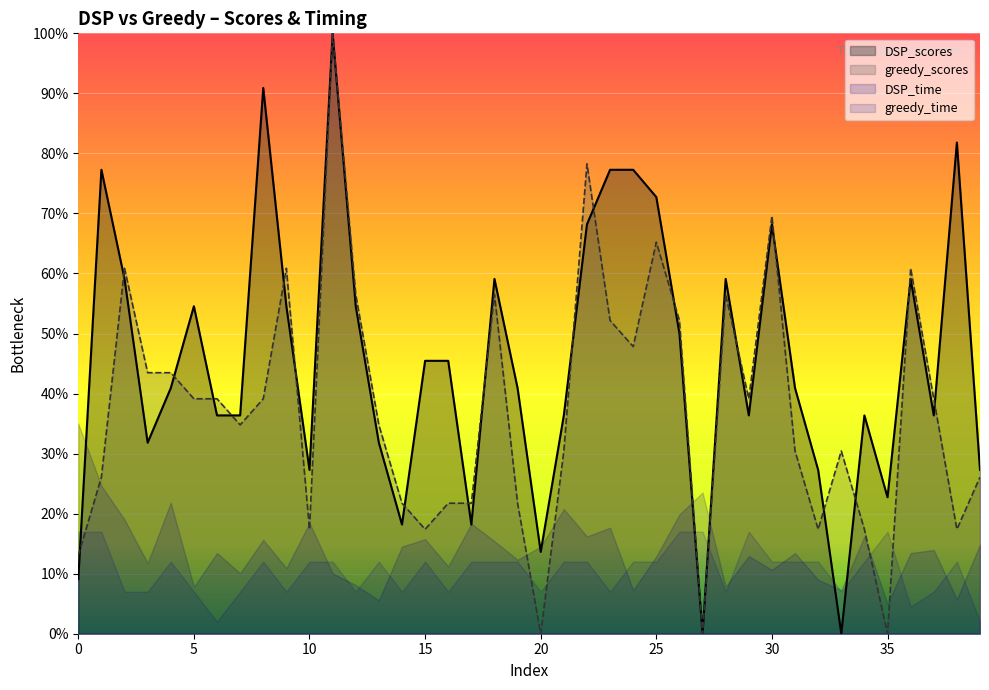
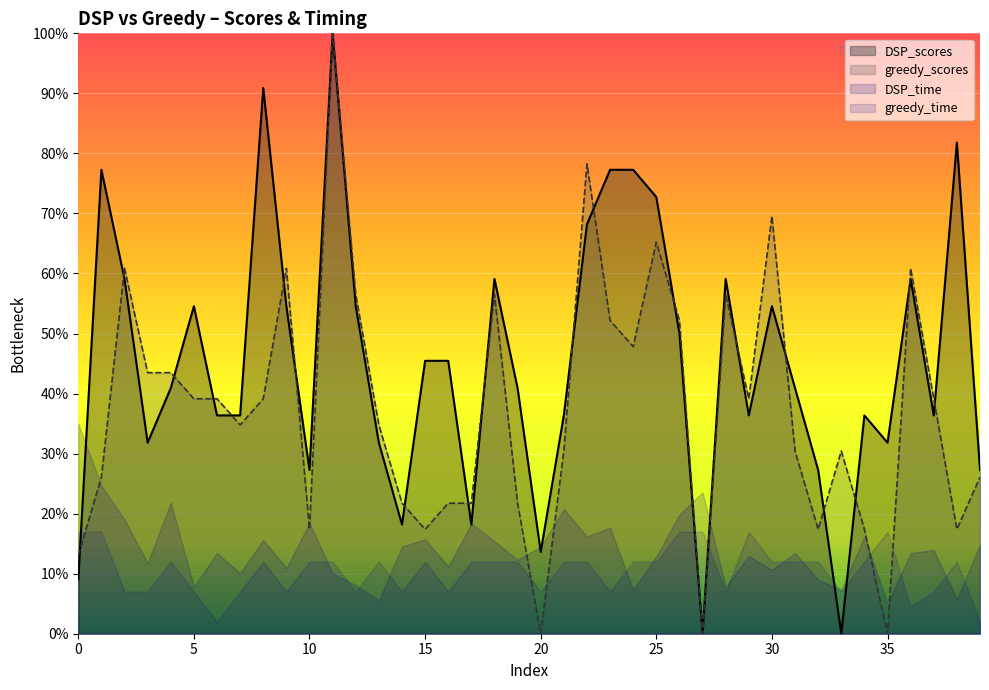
DSP_scores, 30: 68% -> 55%
DSP_scores, 35: 23% -> 32%
